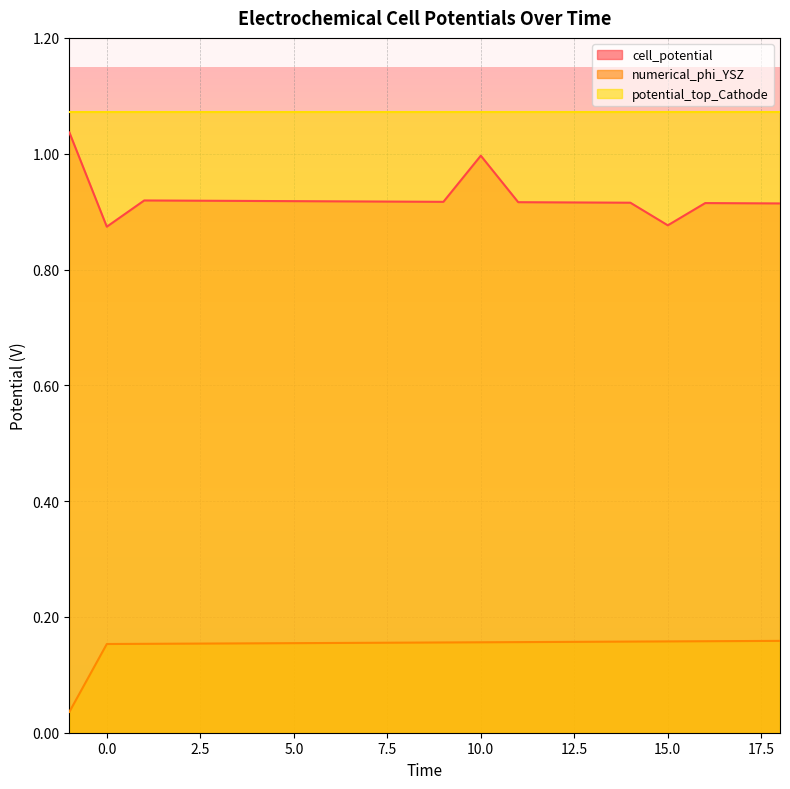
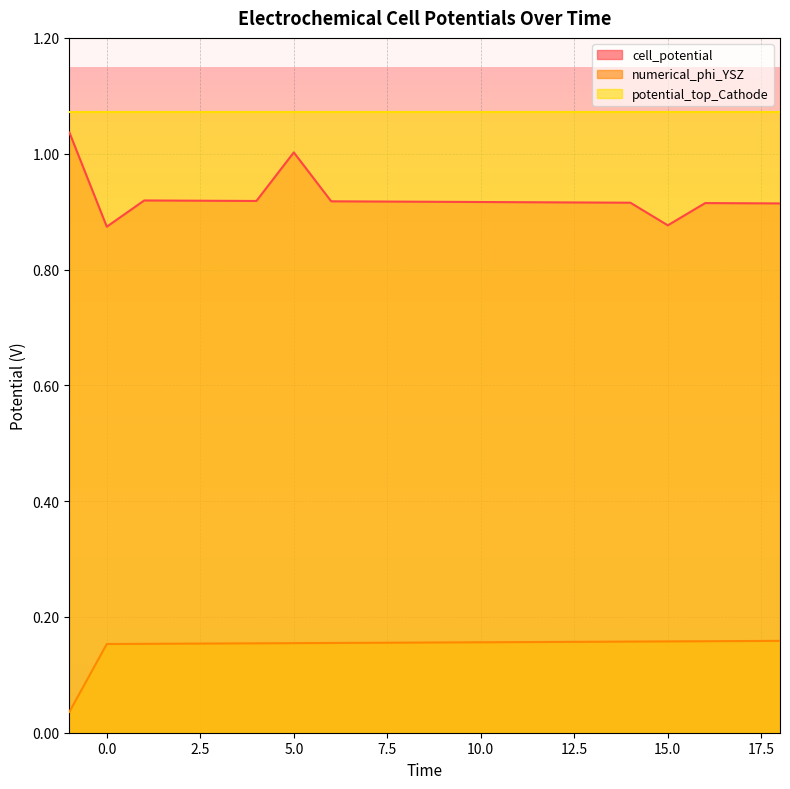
cell_potential, 5.0: 0.92 -> 1.00
cell_potential, 10.0: 1.00 -> 0.92
